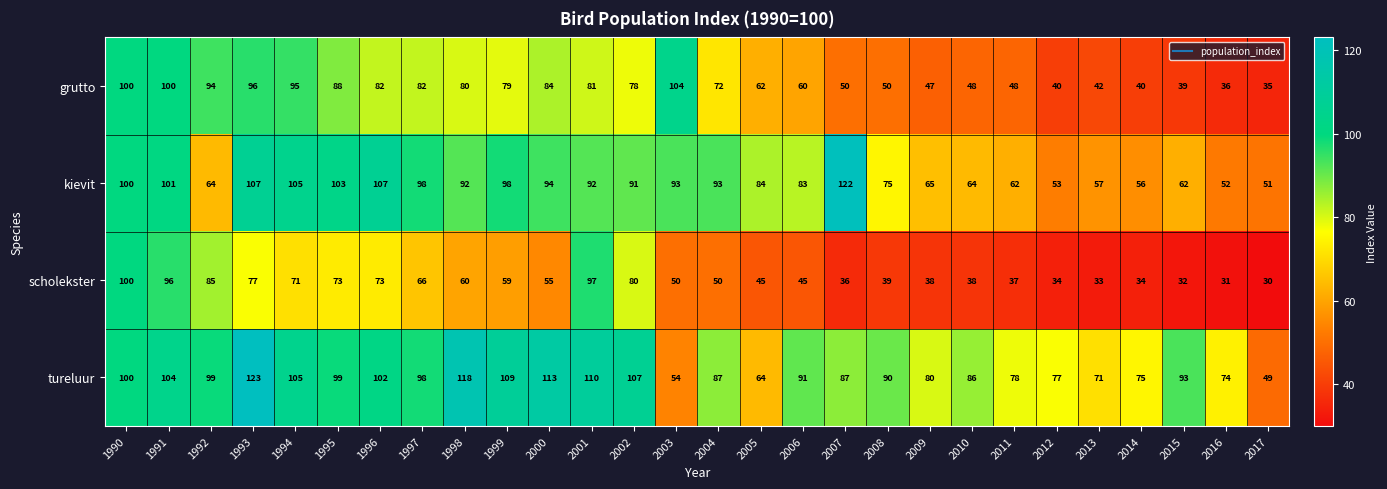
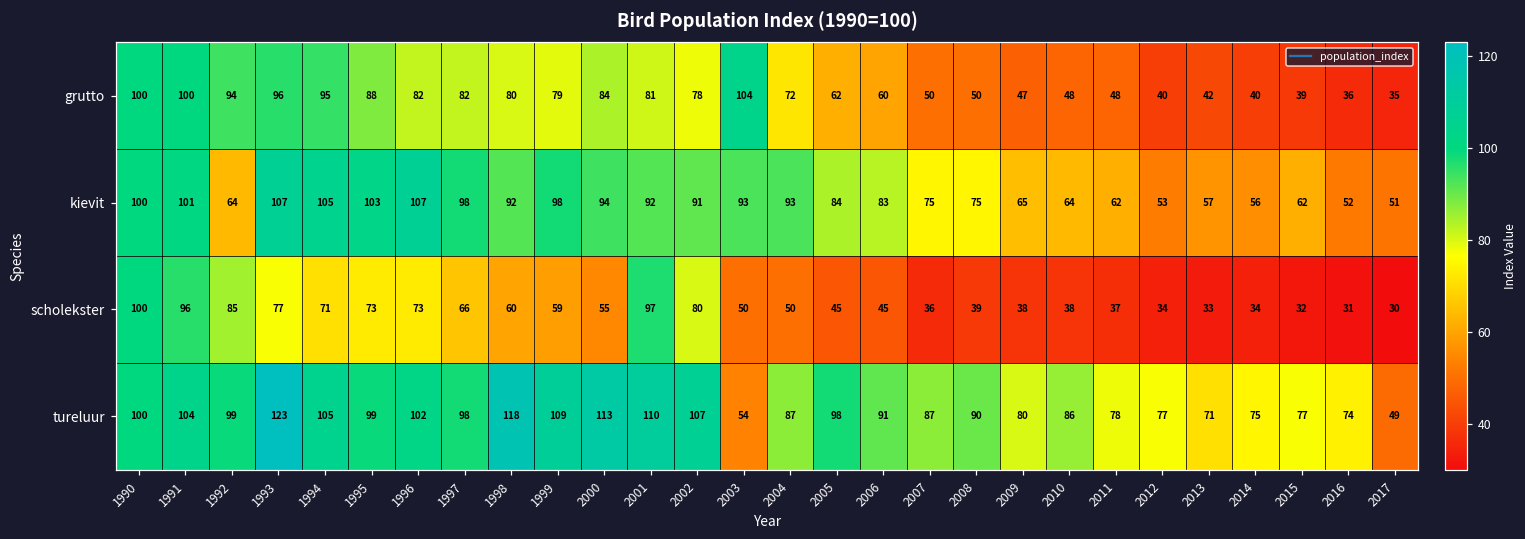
kievit, 2007: 122 -> 75
tureluur, 2005: 64 -> 98
tureluur, 2015: 93 -> 77
